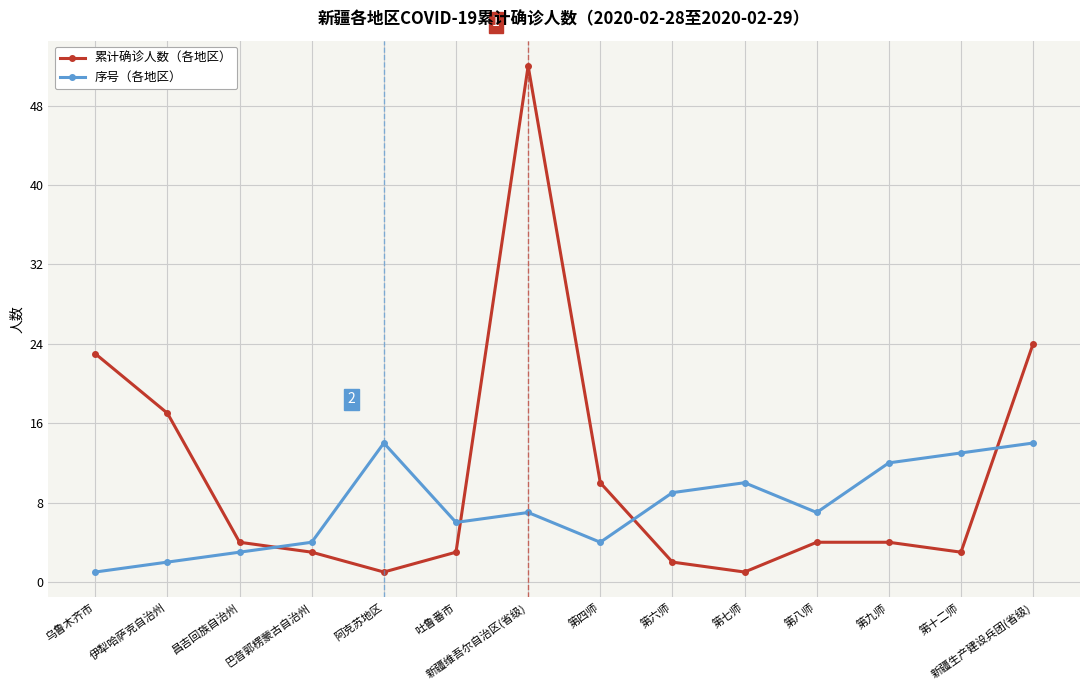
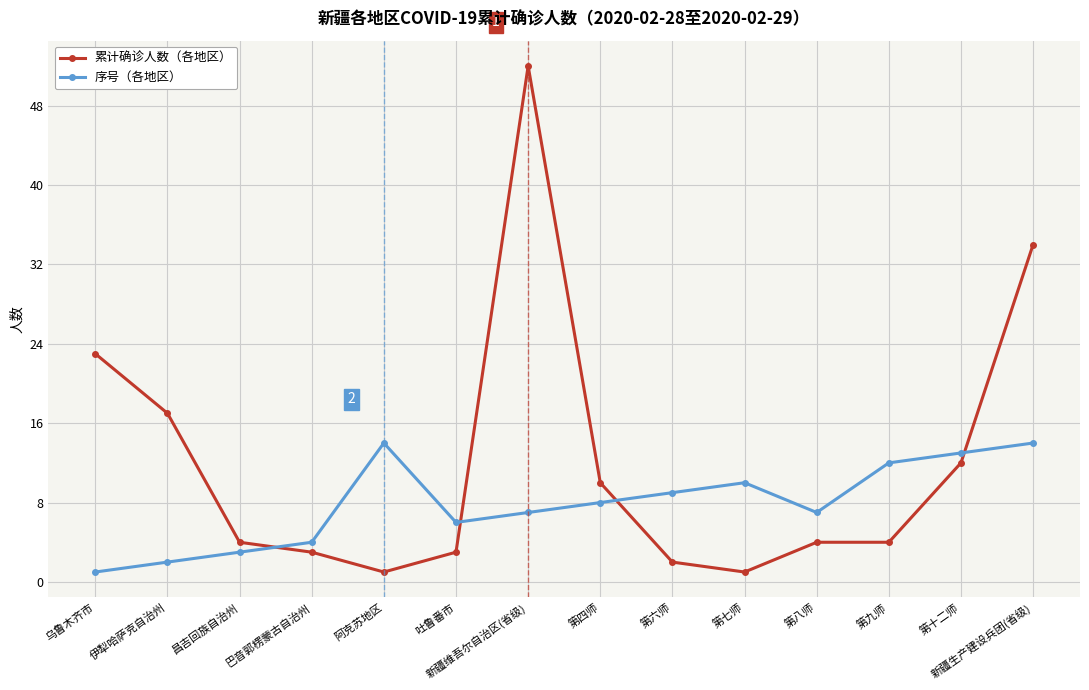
序号（各地区）, 第四师: 4 -> 8
累计确诊人数（各地区）, 第十二师: 3 -> 12
累计确诊人数（各地区）, 新疆生产建设兵团(省级): 24 -> 34
